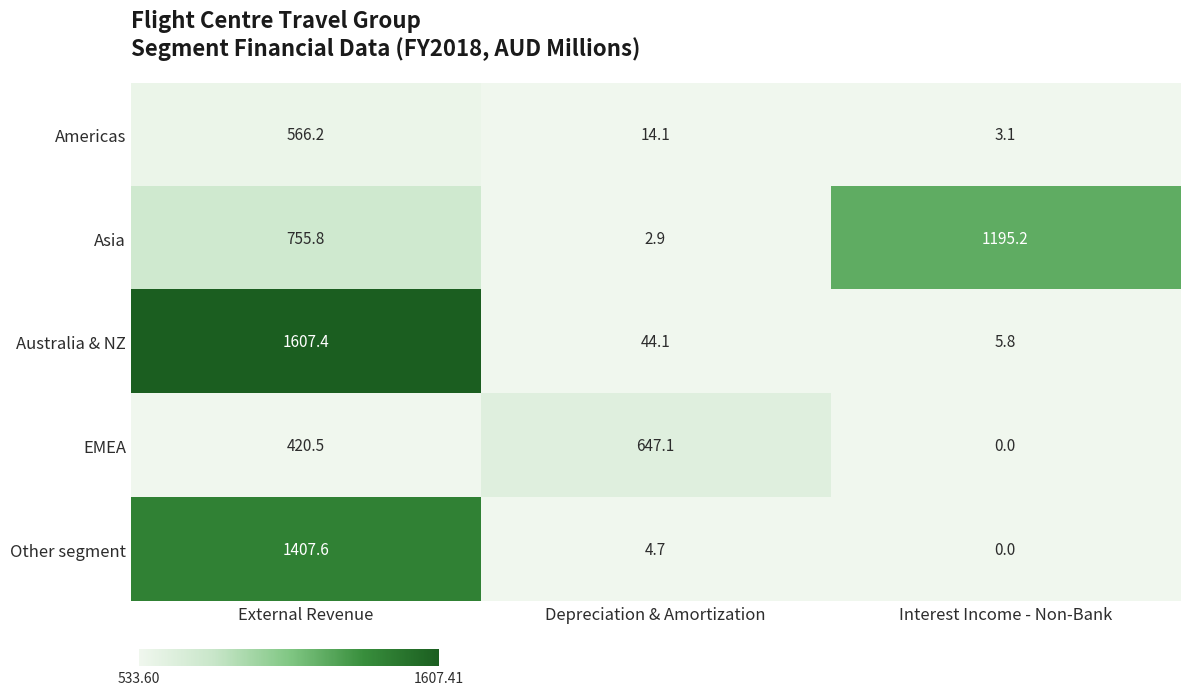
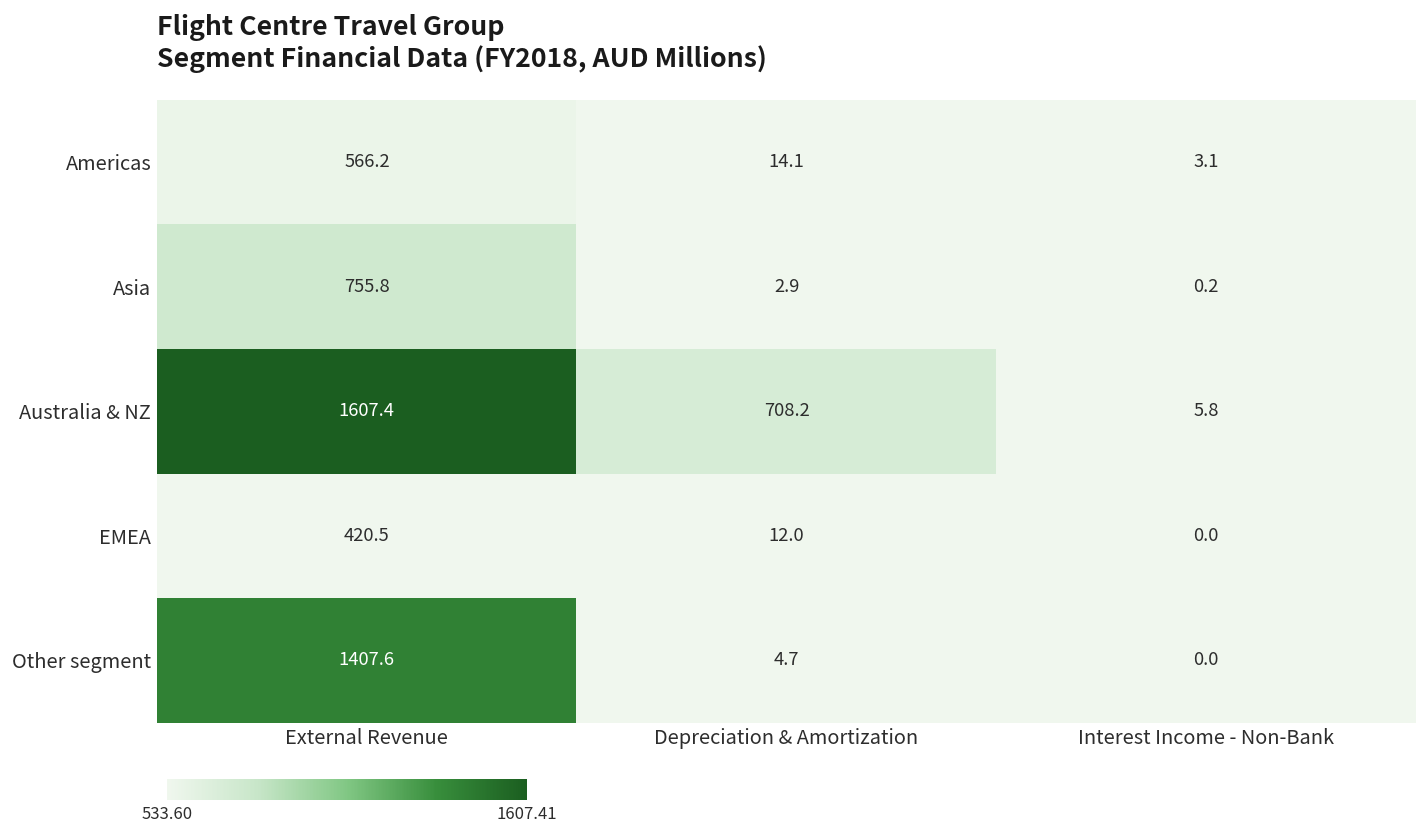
Asia, Interest Income - Non-Bank: 1195.2 -> 0.2
Australia & NZ, Depreciation & Amortization: 44.1 -> 708.2
EMEA, Depreciation & Amortization: 647.1 -> 12.0
